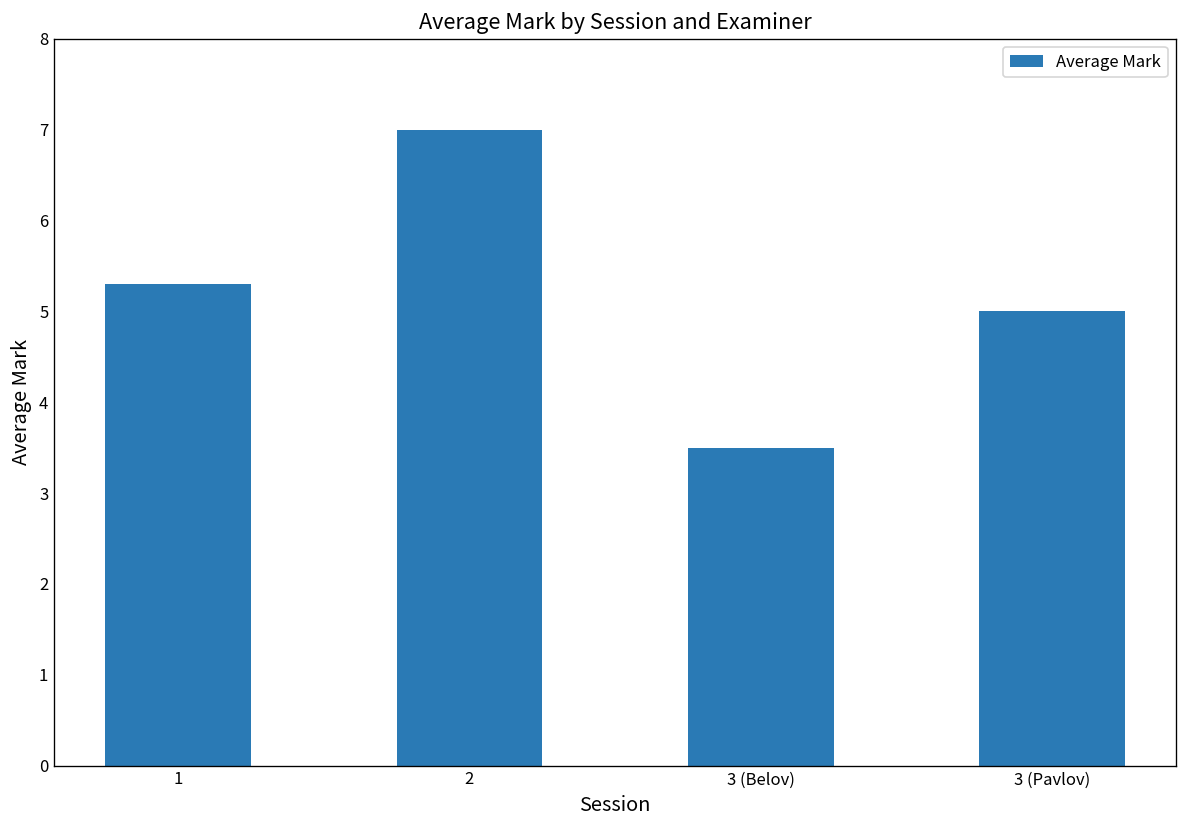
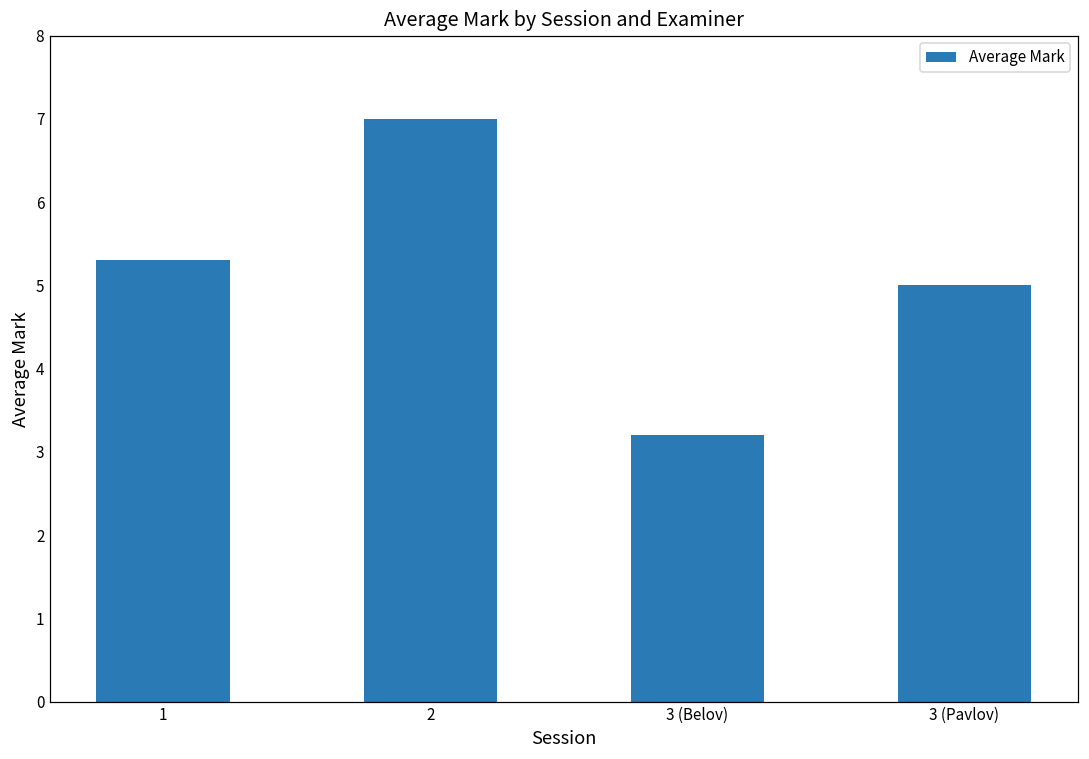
3 (Belov): 3.5 -> 3.2
